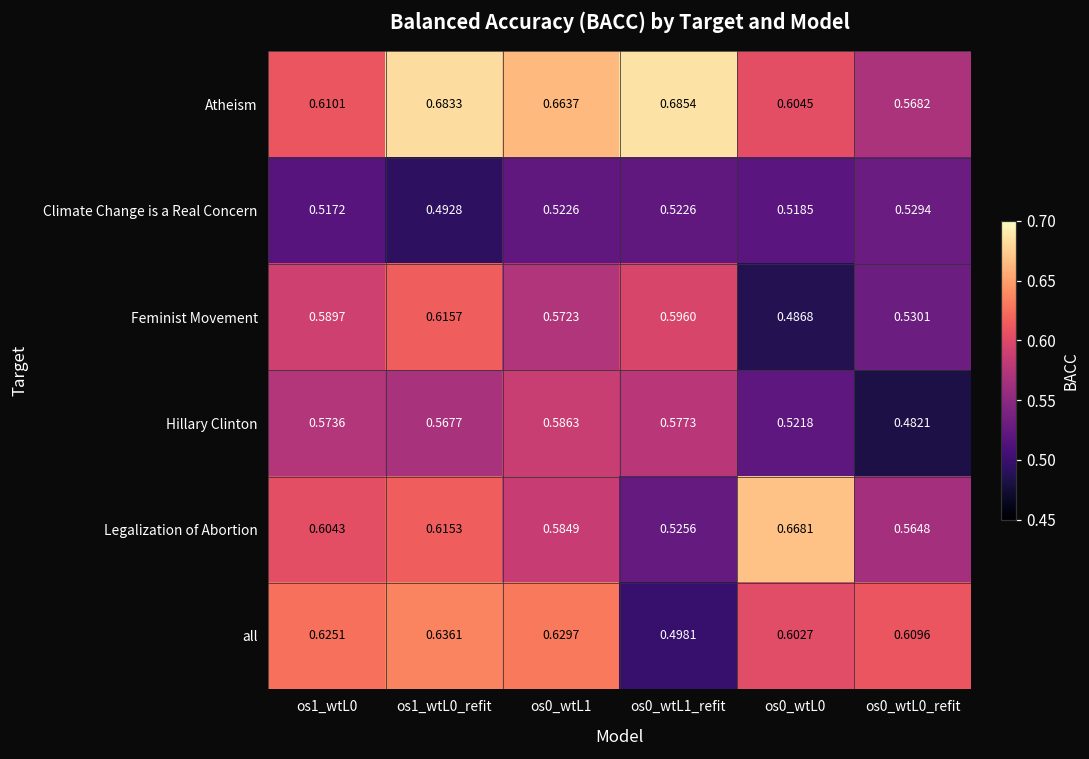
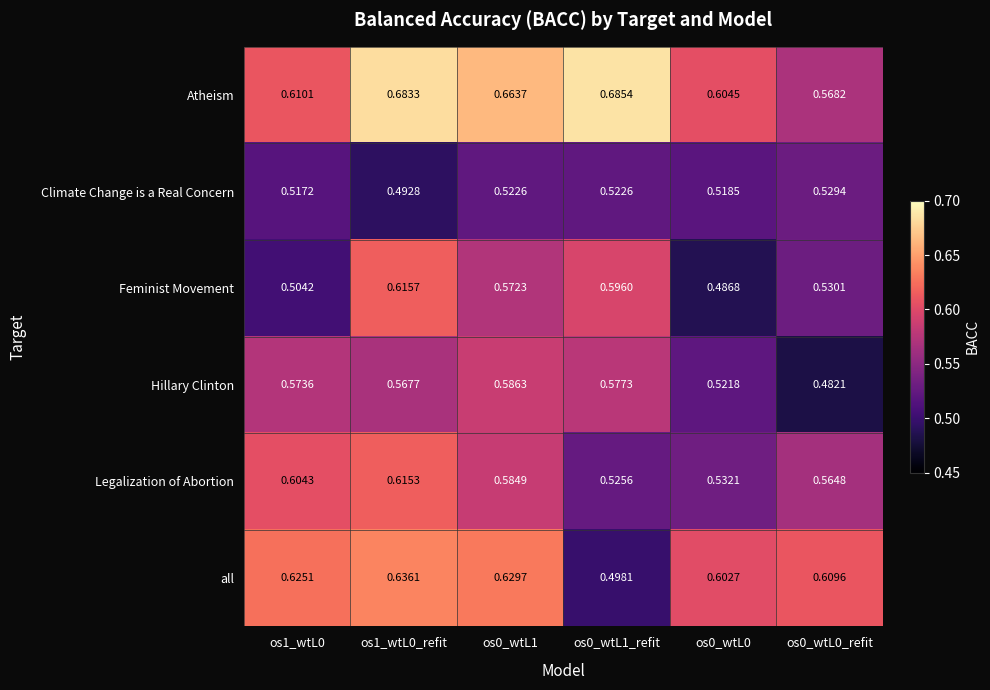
Feminist Movement, os1_wtL0: 0.5897 -> 0.5042
Legalization of Abortion, os0_wtL0: 0.6681 -> 0.5321
